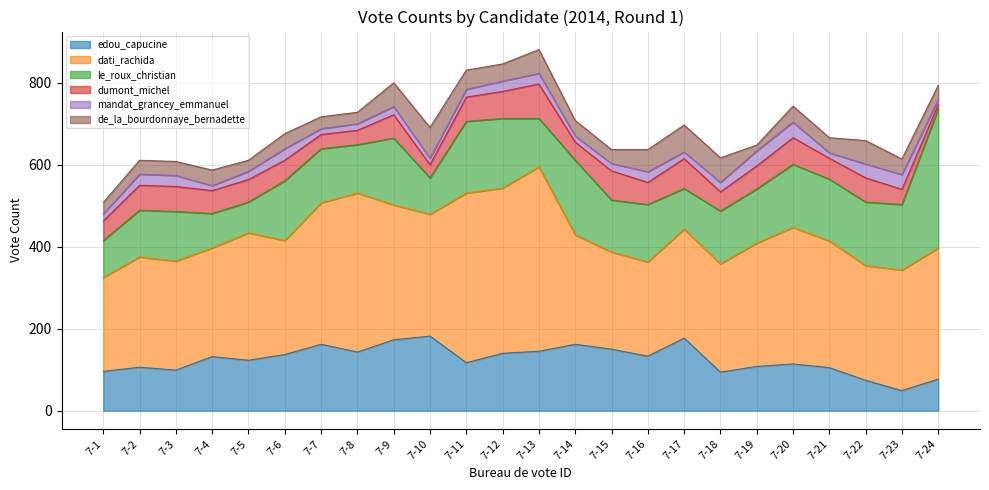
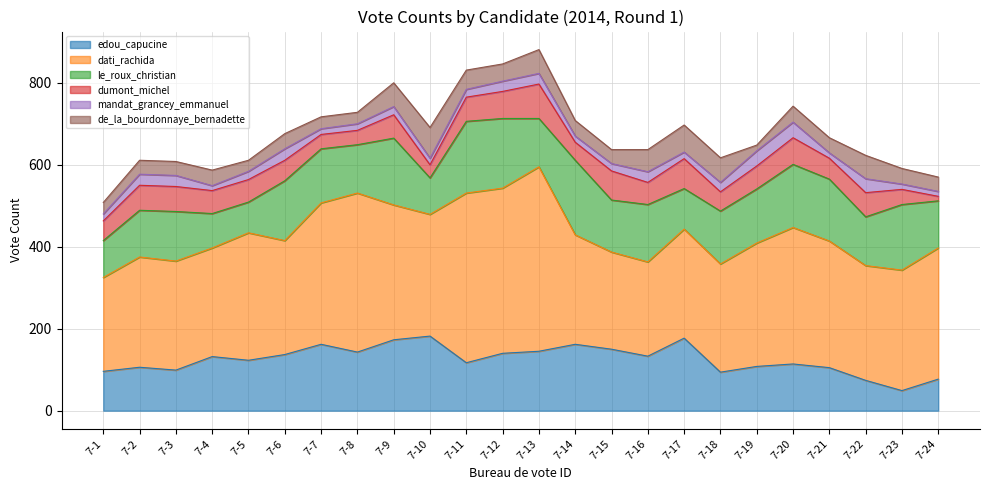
le_roux_christian, 7-22: 160 -> 120
mandat_grancey_emmanuel, 7-23: 40 -> 10
le_roux_christian, 7-24: 340 -> 120
